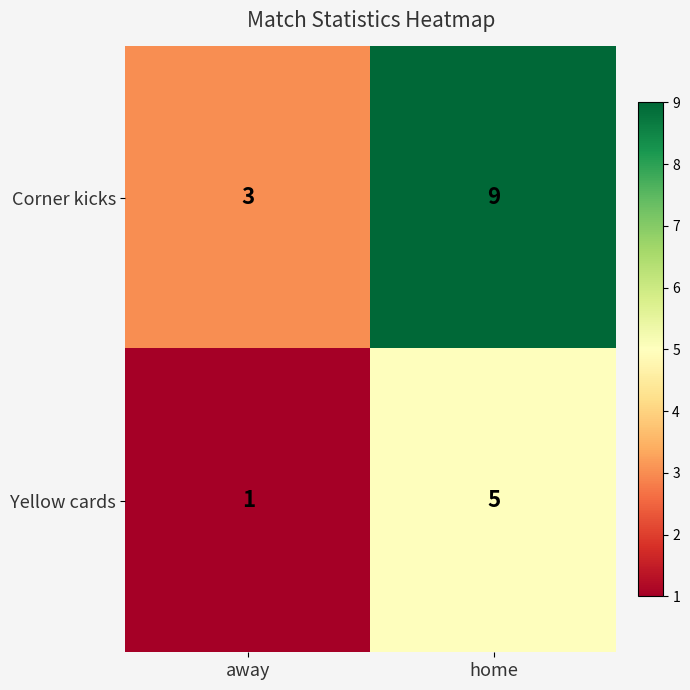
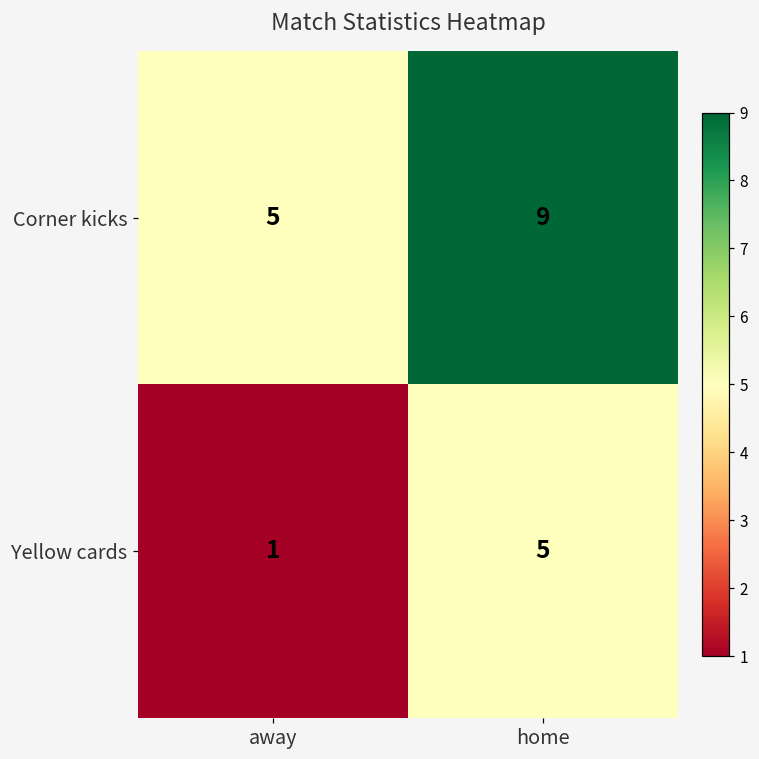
Corner kicks, away: 3 -> 5
